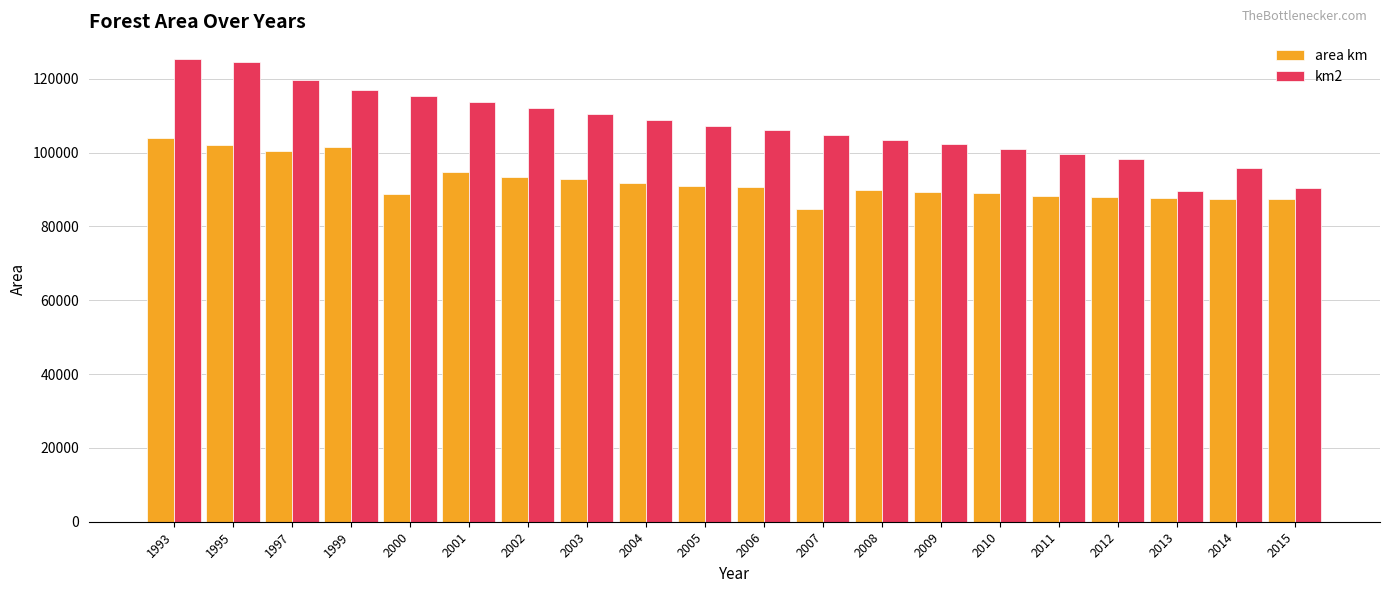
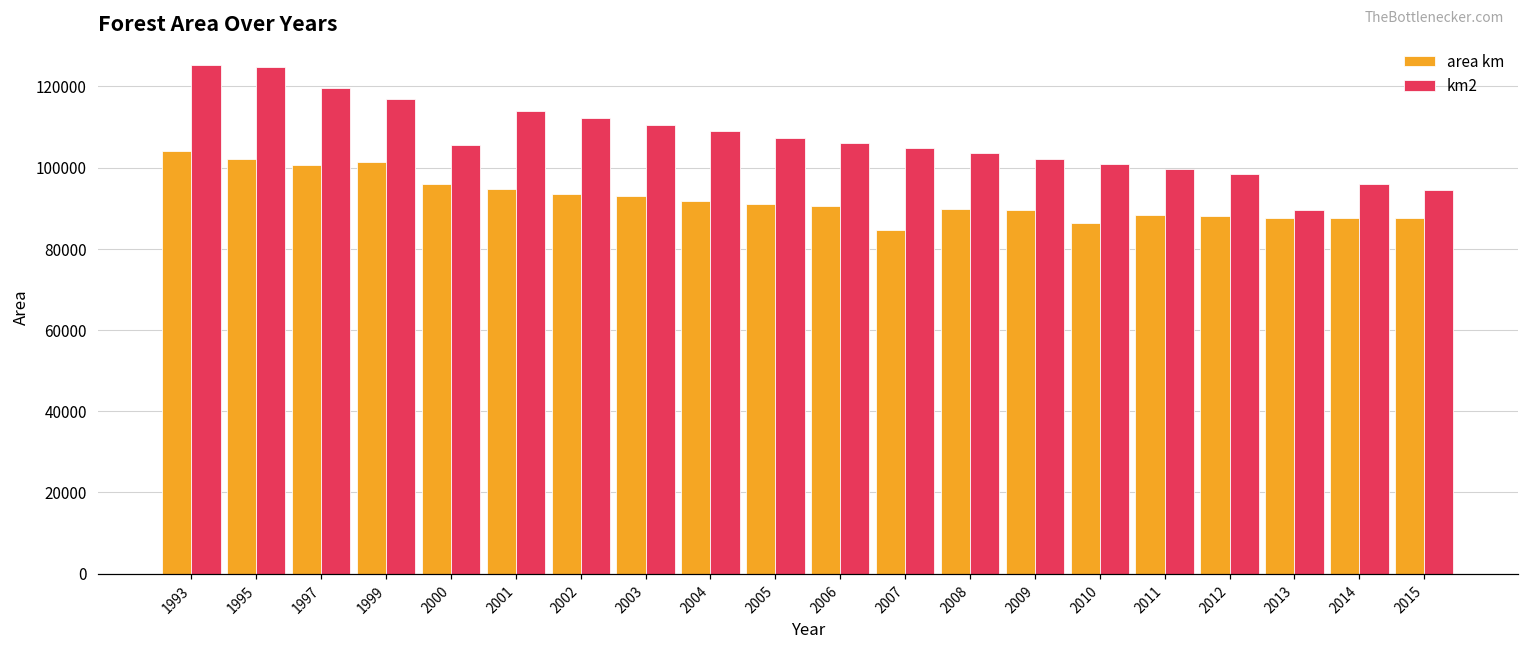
area km, 2000: 89000 -> 96000
km2, 2000: 115000 -> 106000
area km, 2010: 89000 -> 86000
km2, 2015: 90000 -> 95000
